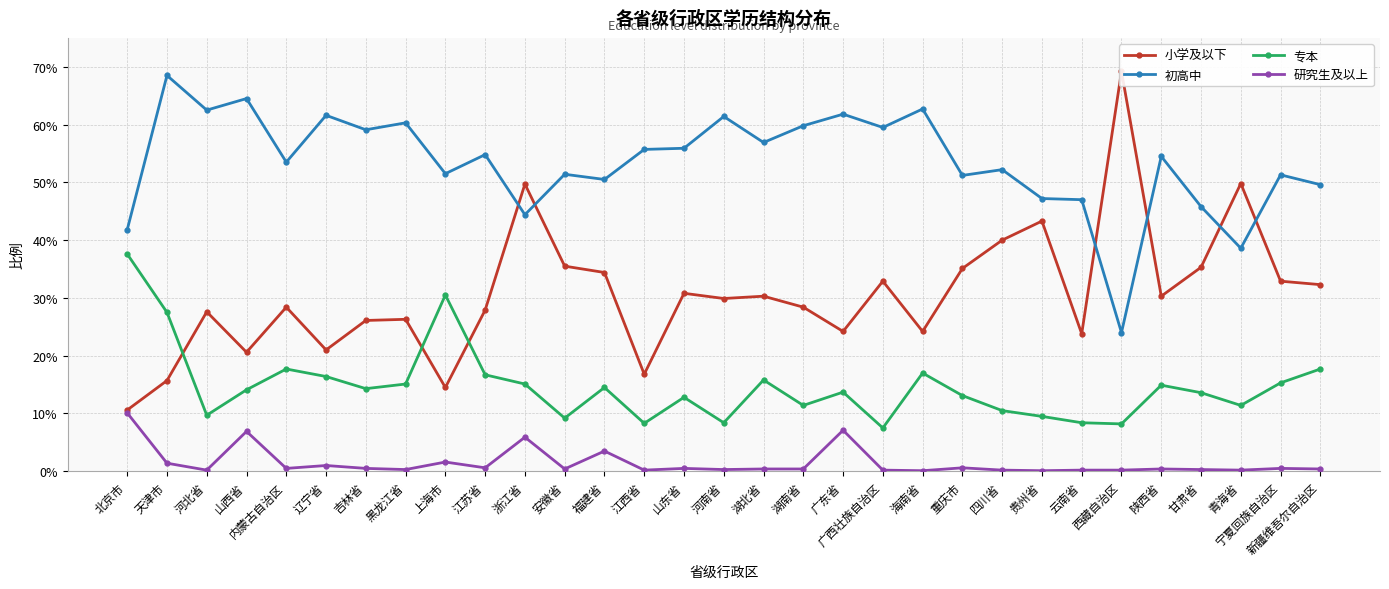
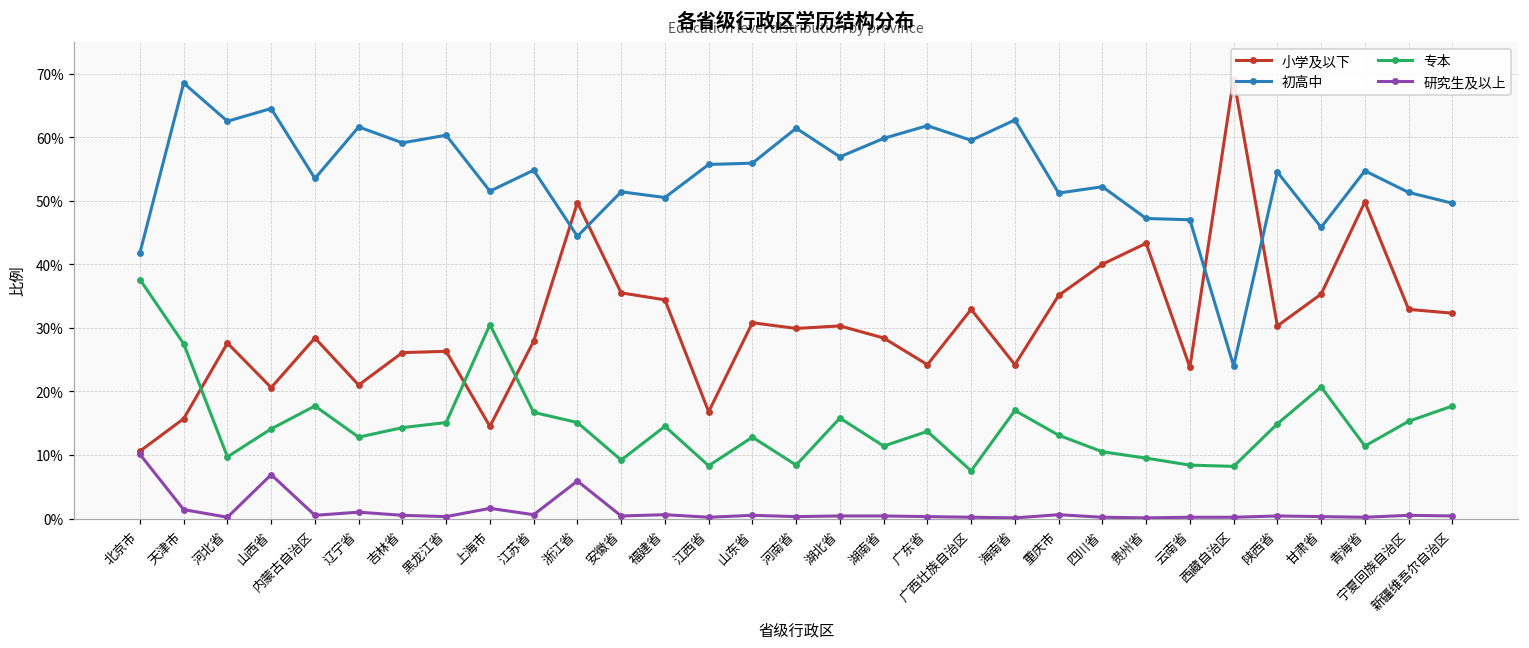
专本, 辽宁省: 16% -> 13%
研究生及以上, 福建省: 4% -> 1%
研究生及以上, 广东省: 7% -> 0%
专本, 甘肃省: 14% -> 21%
初高中, 青海省: 39% -> 55%
